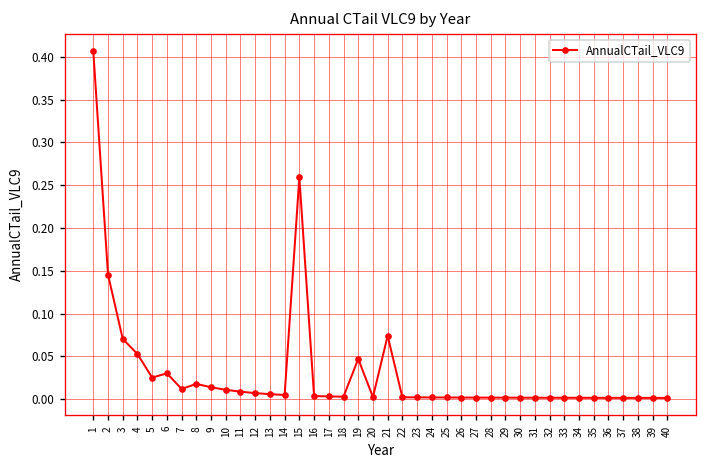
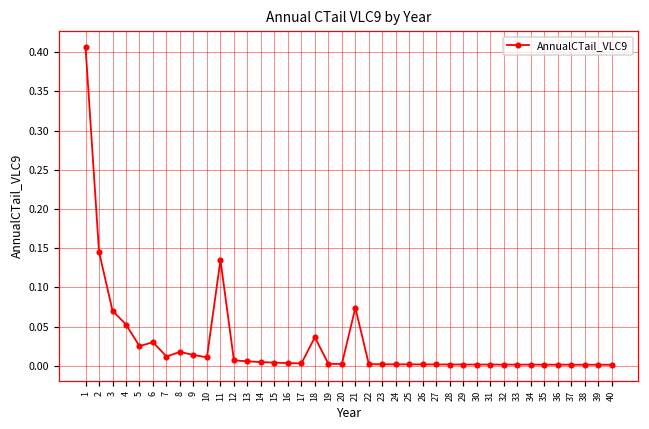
11: 0.01 -> 0.13
15: 0.26 -> 0.00
18: 0.00 -> 0.04
19: 0.05 -> 0.00
